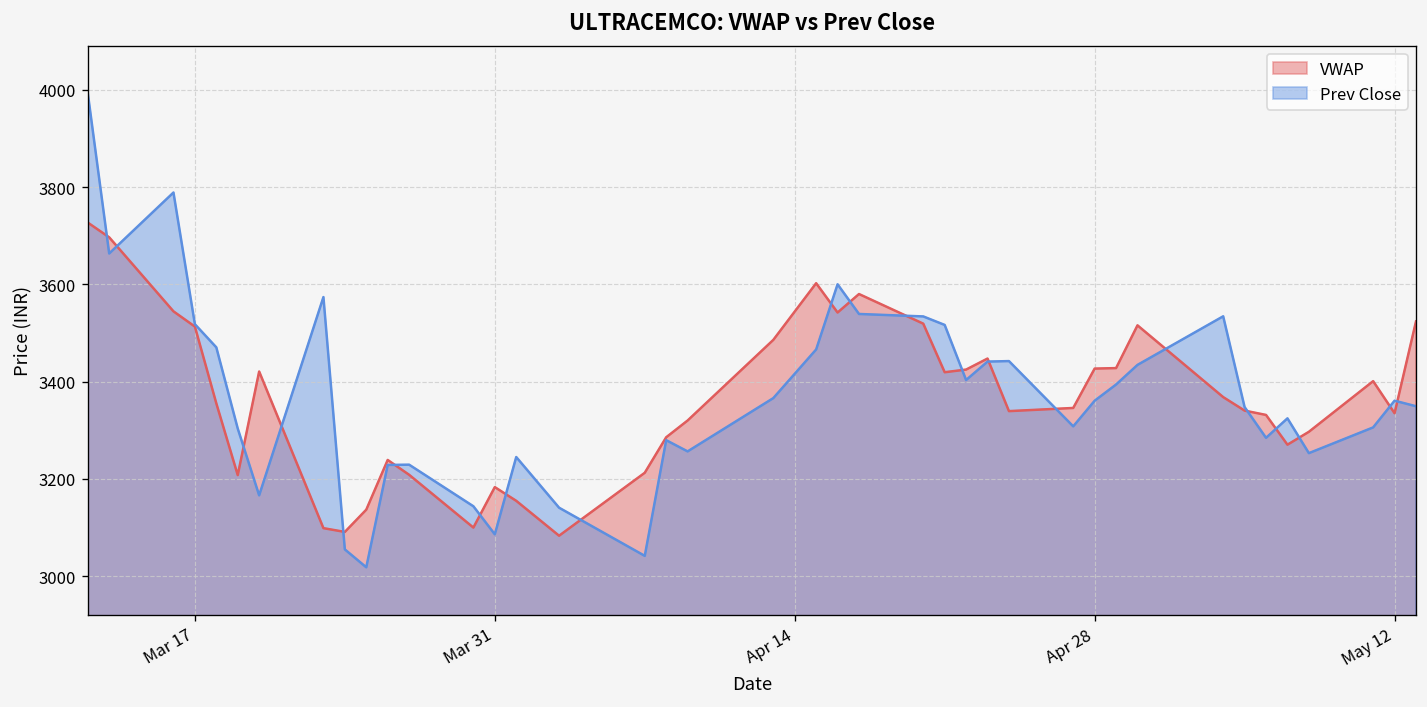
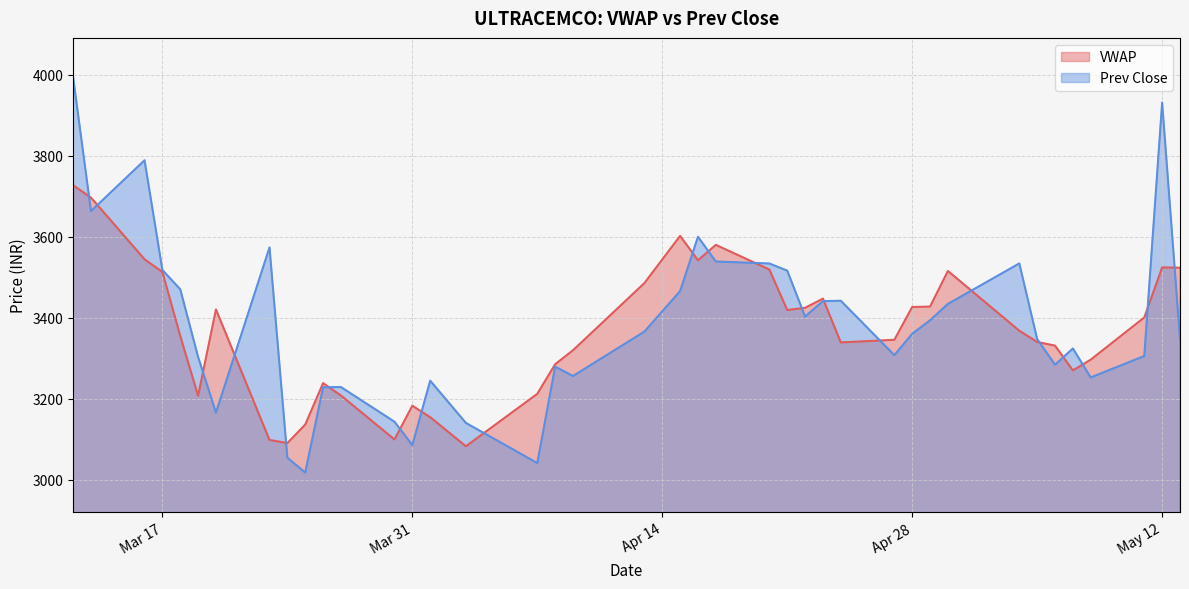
VWAP, May 12: 3330 -> 3520
Prev Close, May 12: 3360 -> 3930
